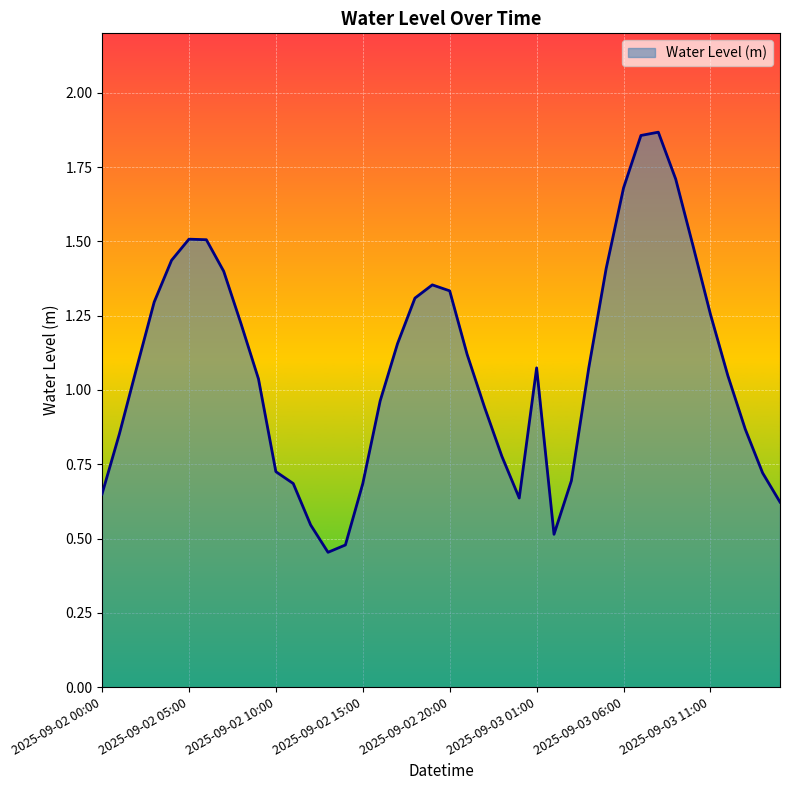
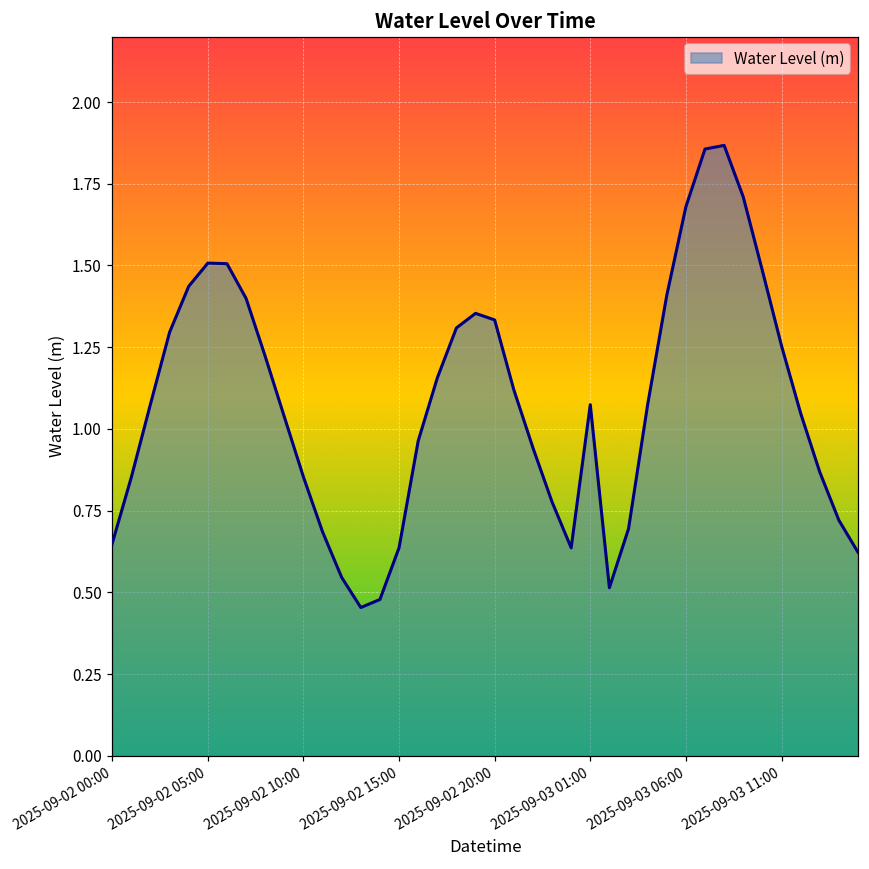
2025-09-02 10:00: 0.72 -> 0.85
2025-09-02 15:00: 0.68 -> 0.64
